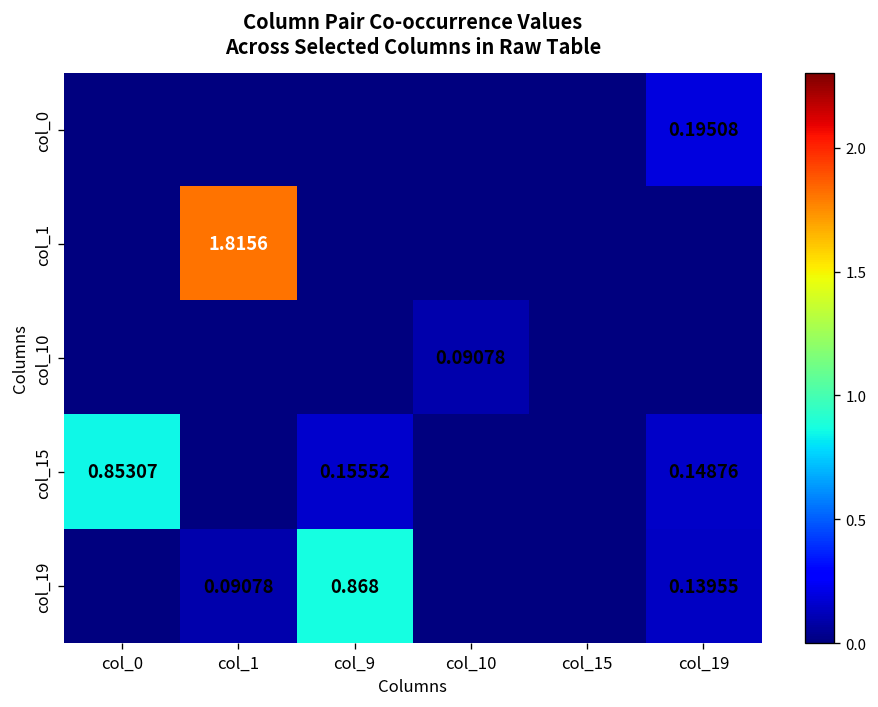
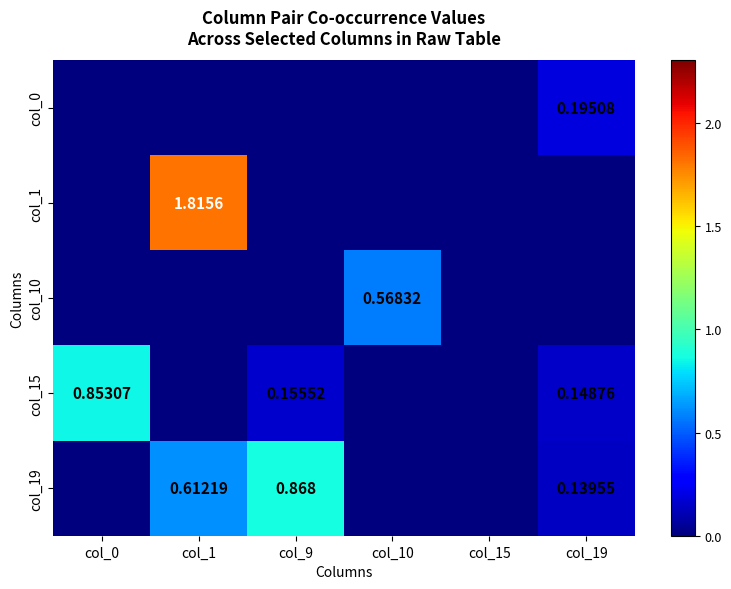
col_10, col_10: 0.09078 -> 0.56832
col_19, col_1: 0.09078 -> 0.61219
